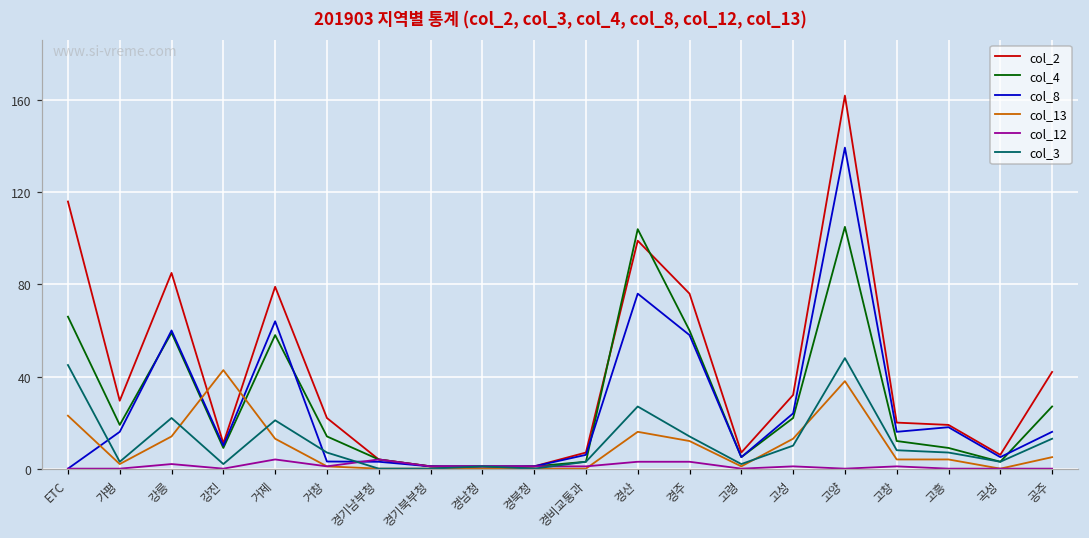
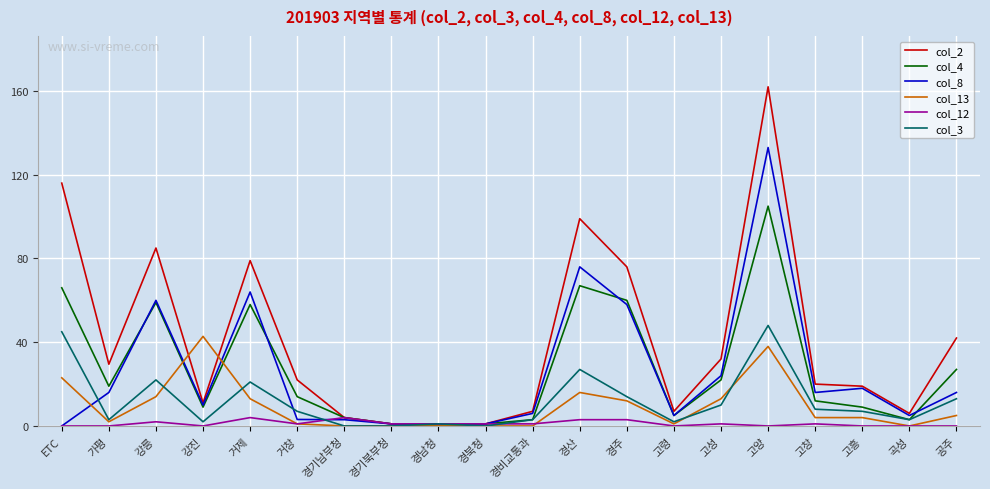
col_4, 경산: 104 -> 67
col_8, 고양: 139 -> 133
